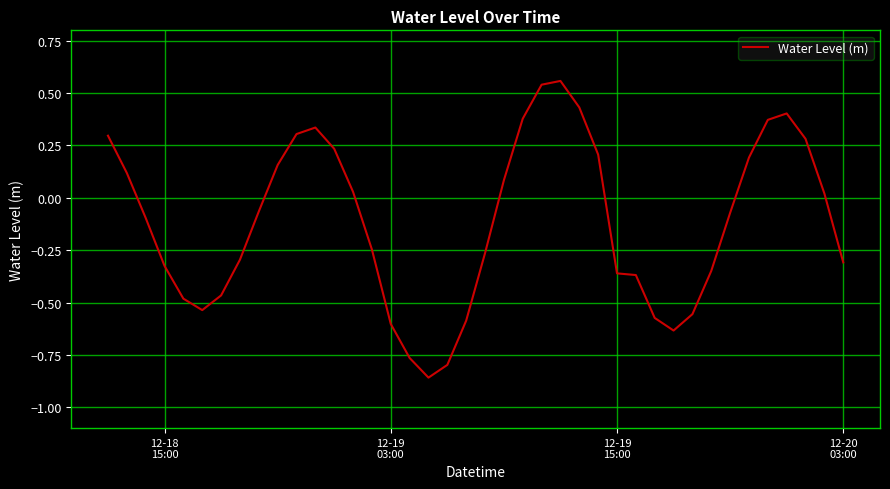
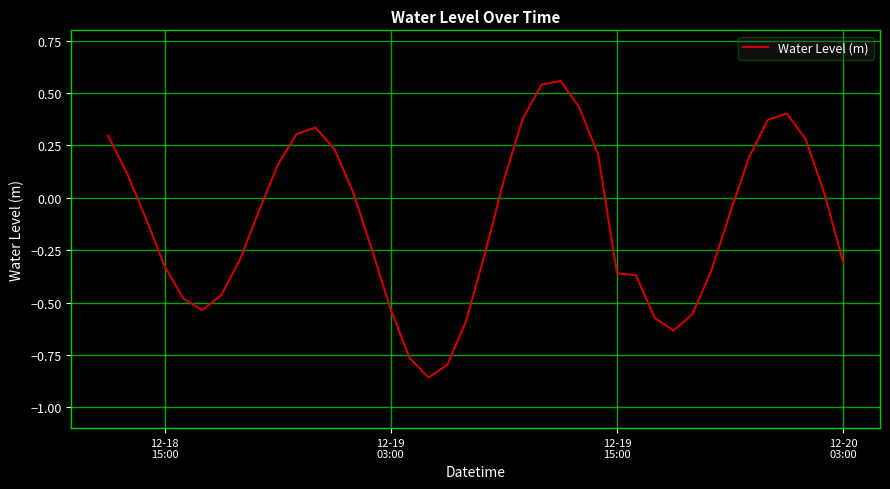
12-19 03:00: -0.60 -> -0.53
